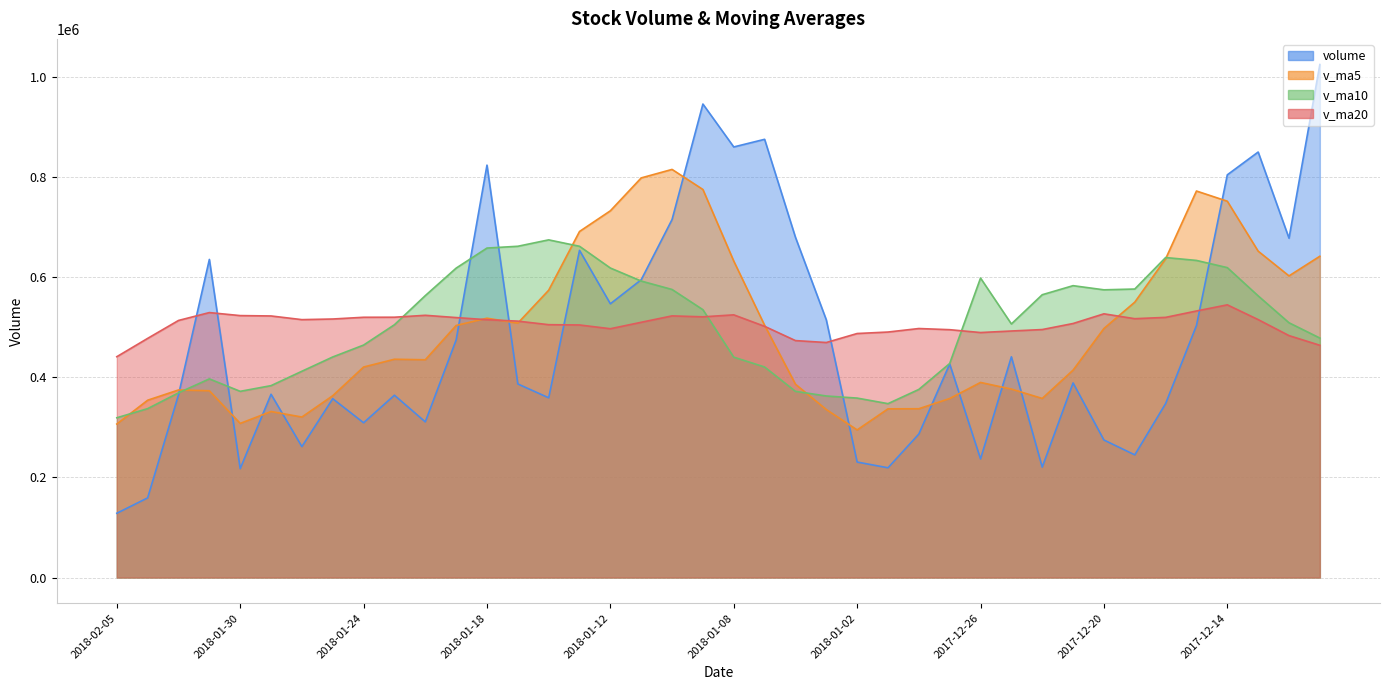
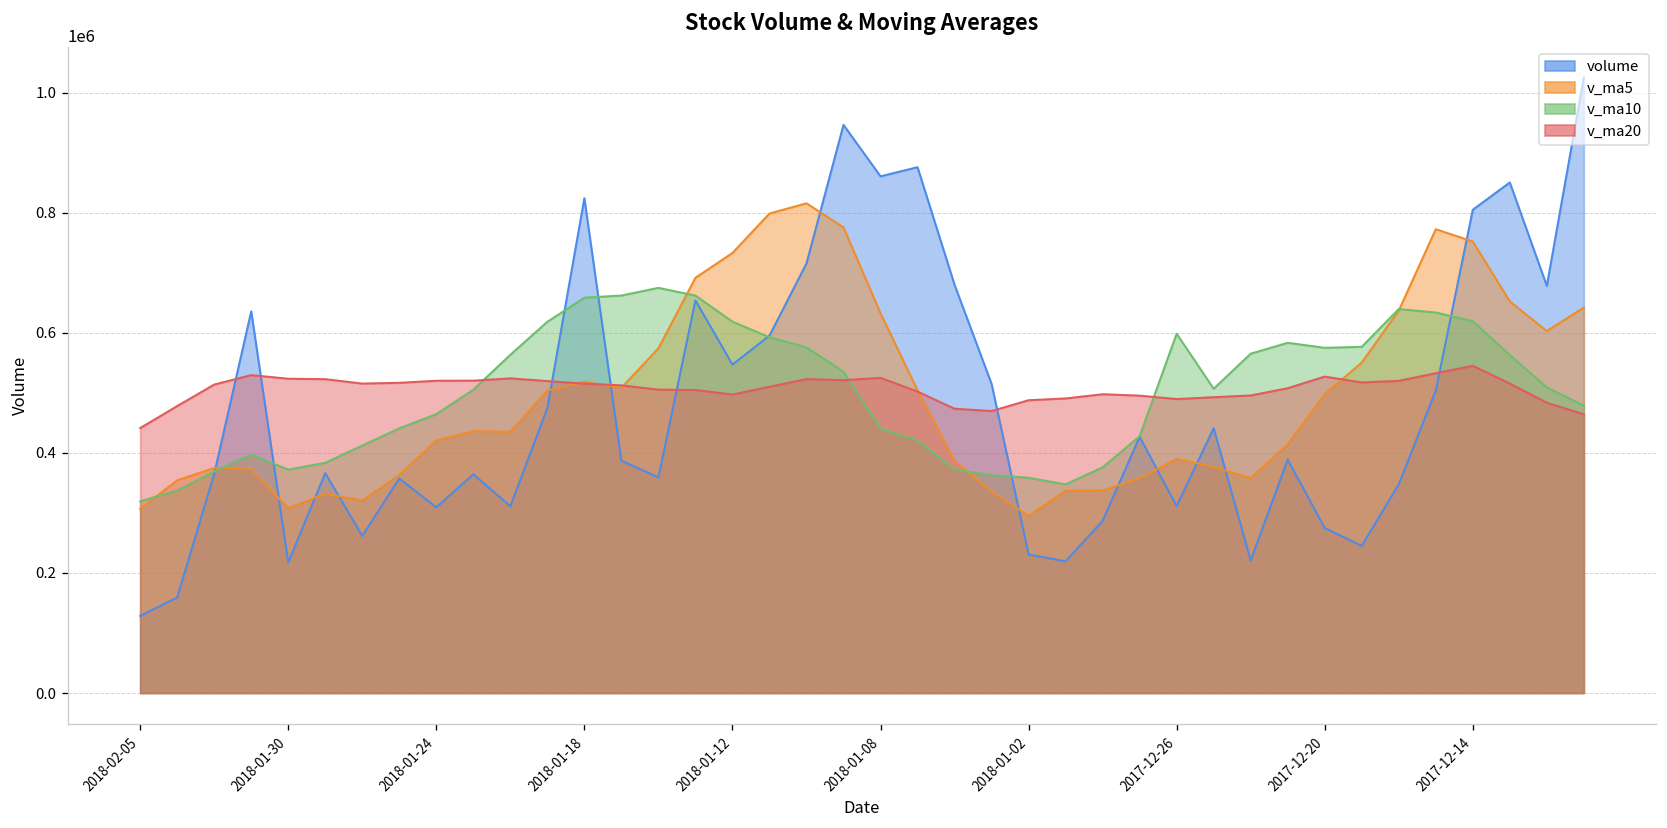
volume, 2017-12-26: 240000 -> 310000
